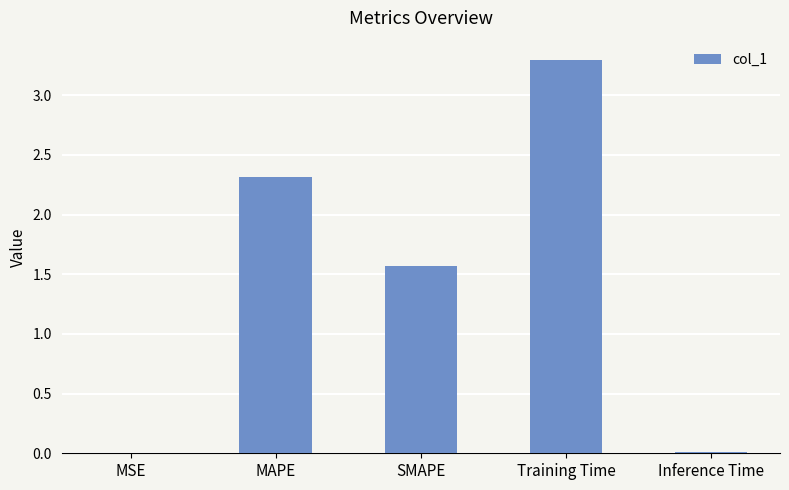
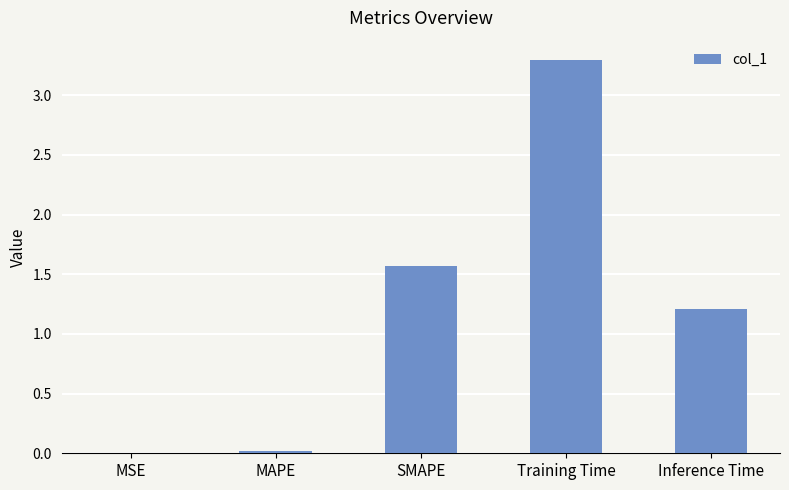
MAPE: 2.32 -> 0.02
Inference Time: 0.01 -> 1.21
